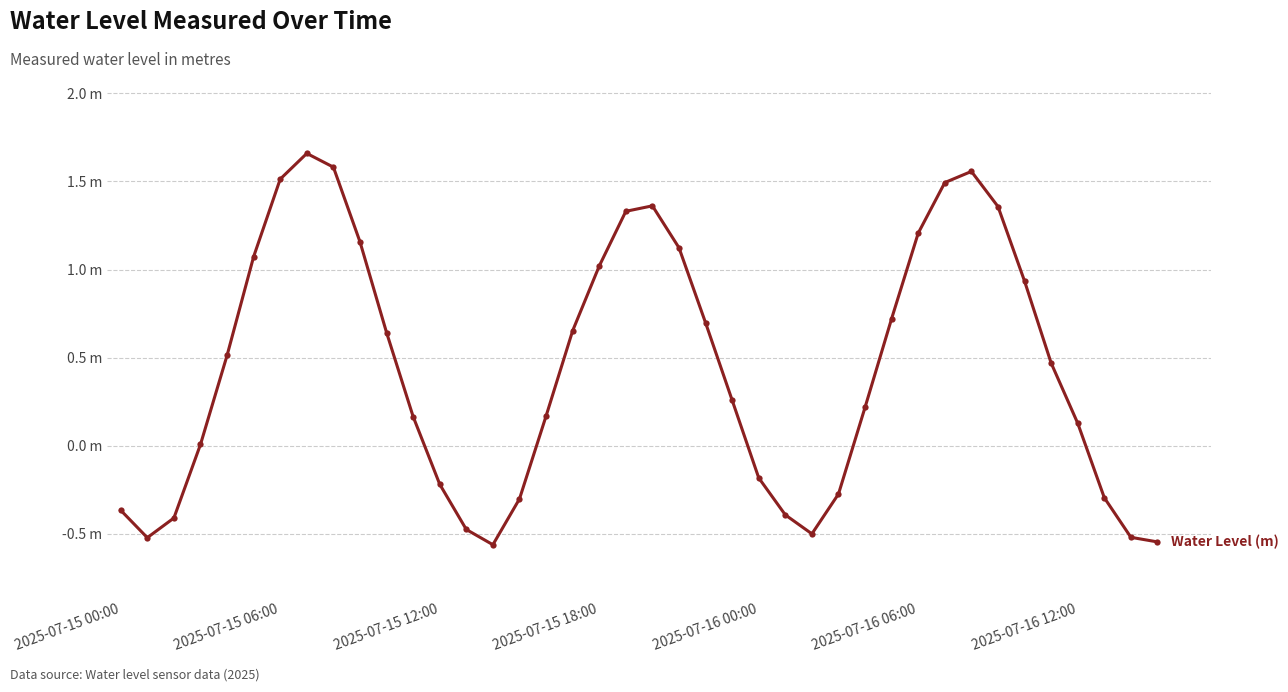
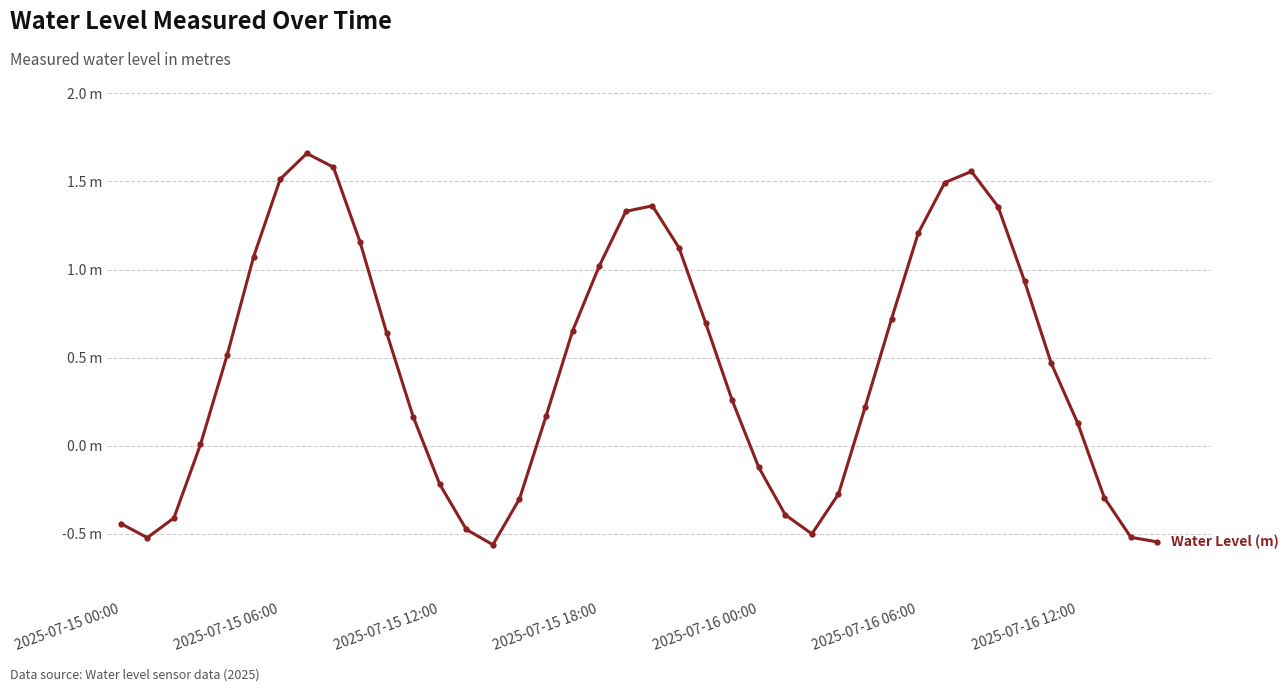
2025-07-15 00:00: -0.37 m -> -0.44 m
2025-07-16 00:00: -0.18 m -> -0.12 m
